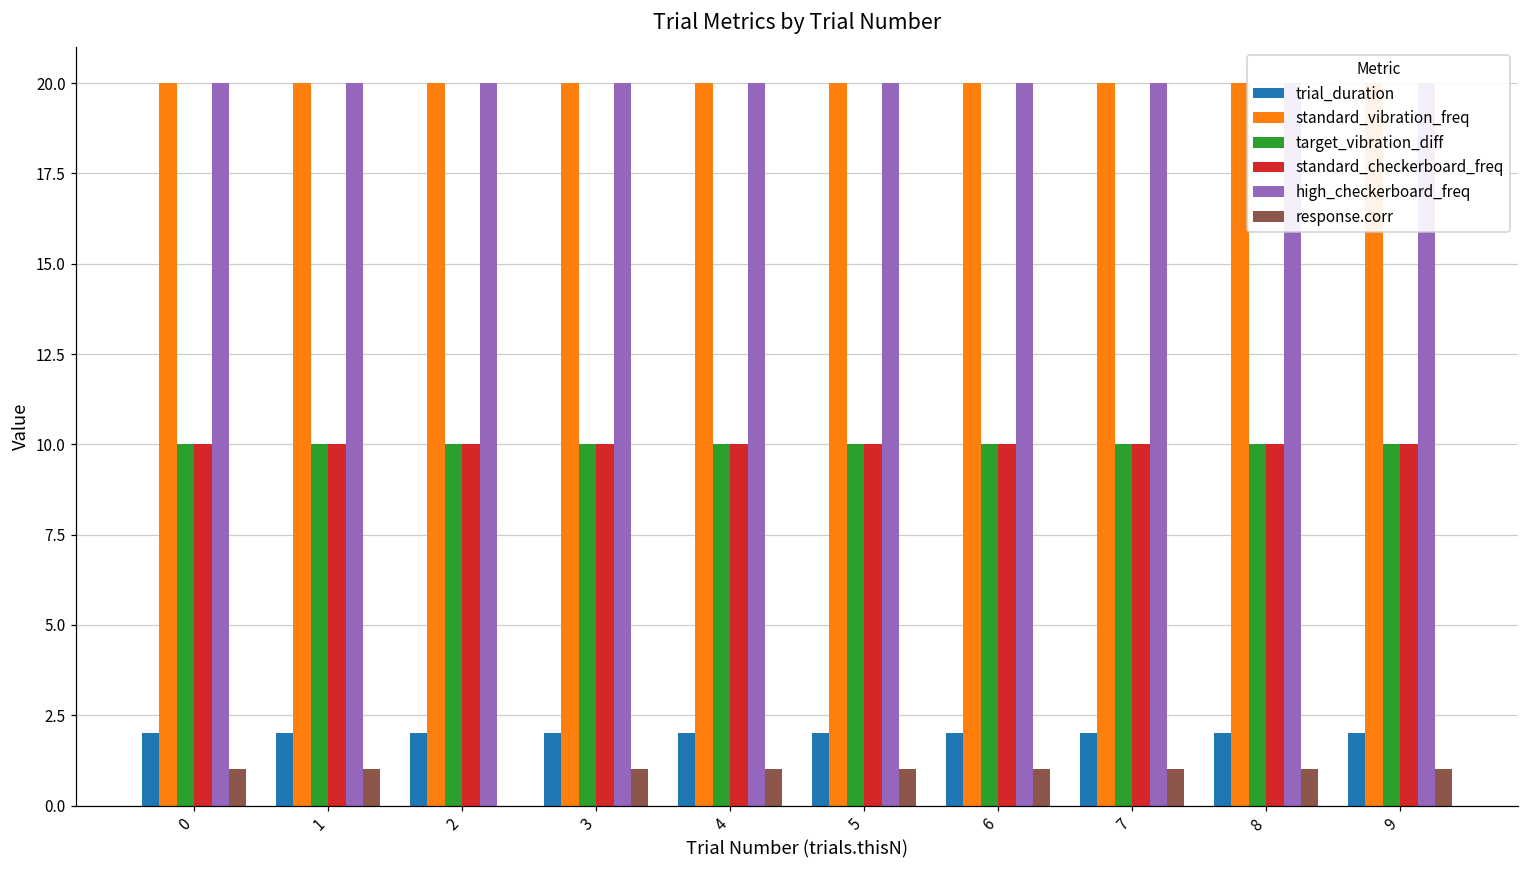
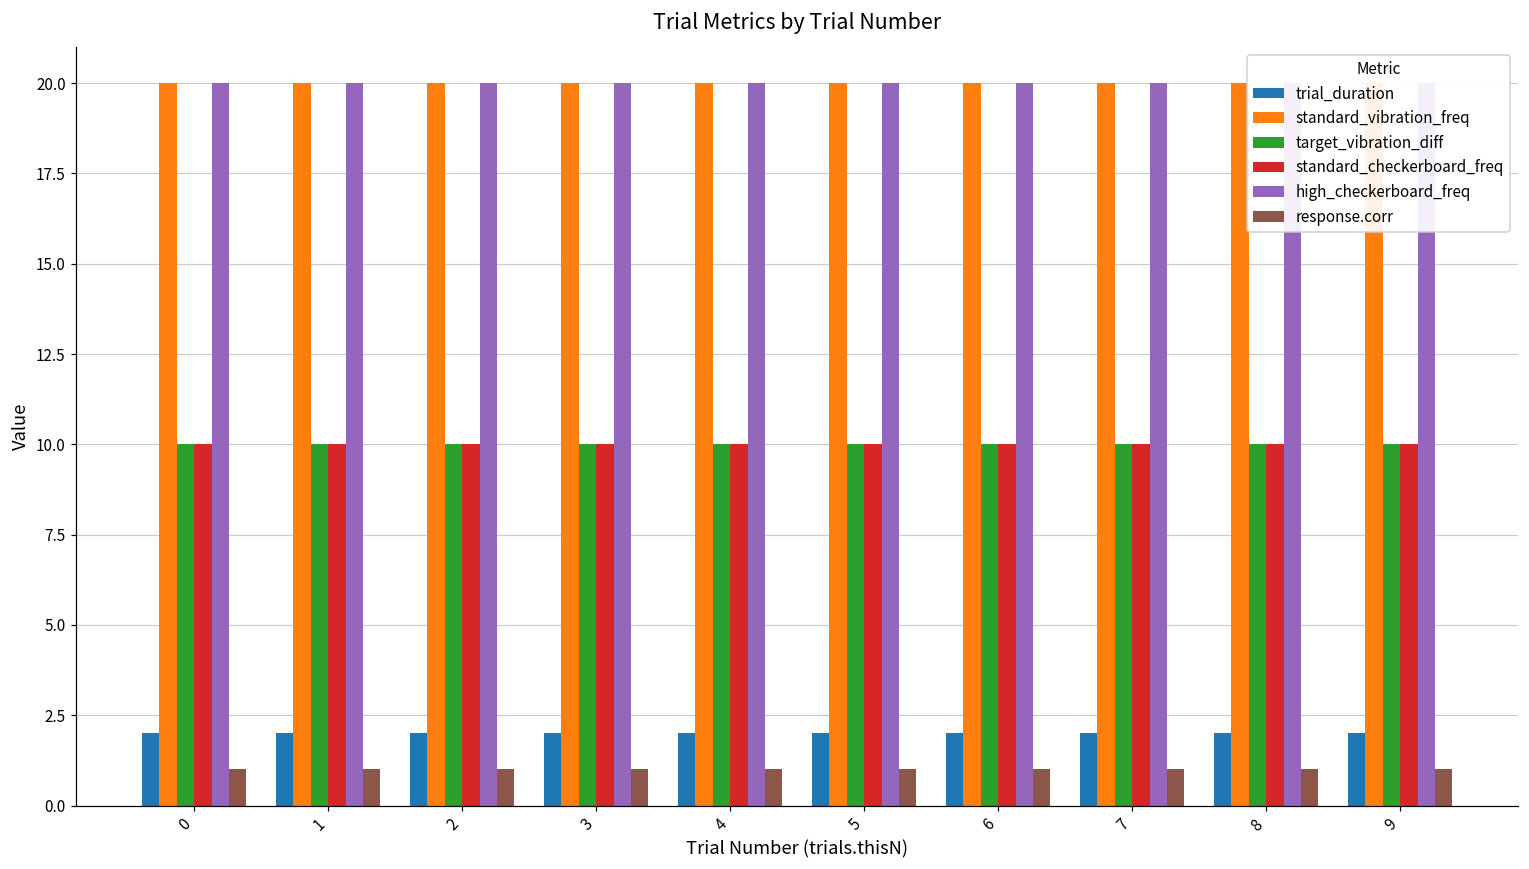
response.corr, 2: 0 -> 1
